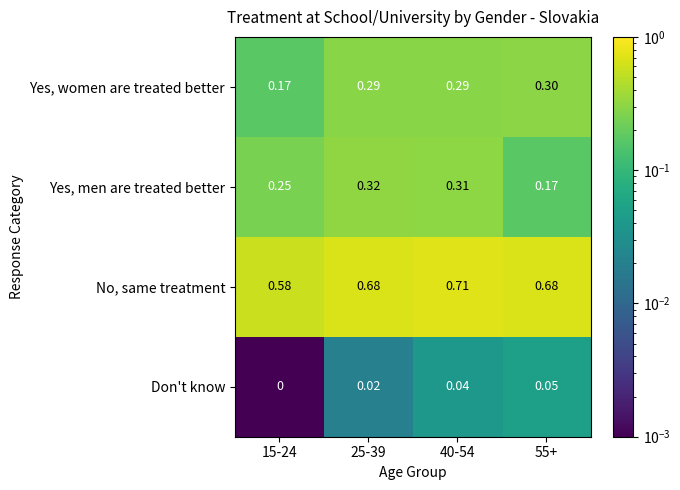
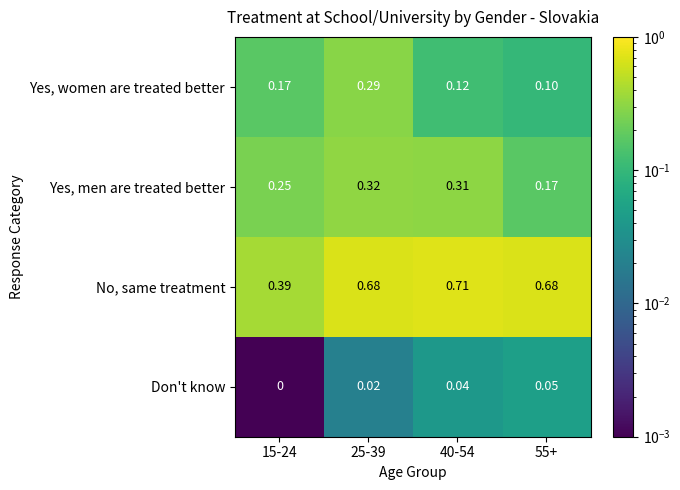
Yes, women are treated better, 40-54: 0.29 -> 0.12
Yes, women are treated better, 55+: 0.30 -> 0.10
No, same treatment, 15-24: 0.58 -> 0.39
